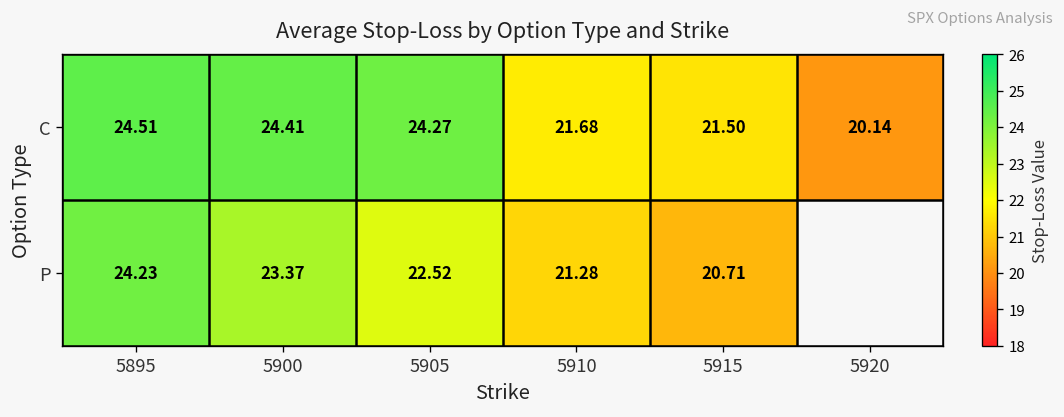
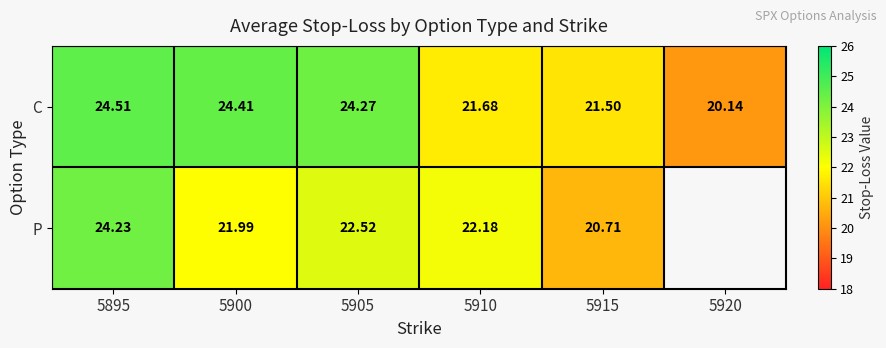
P, 5900: 23.37 -> 21.99
P, 5910: 21.28 -> 22.18
